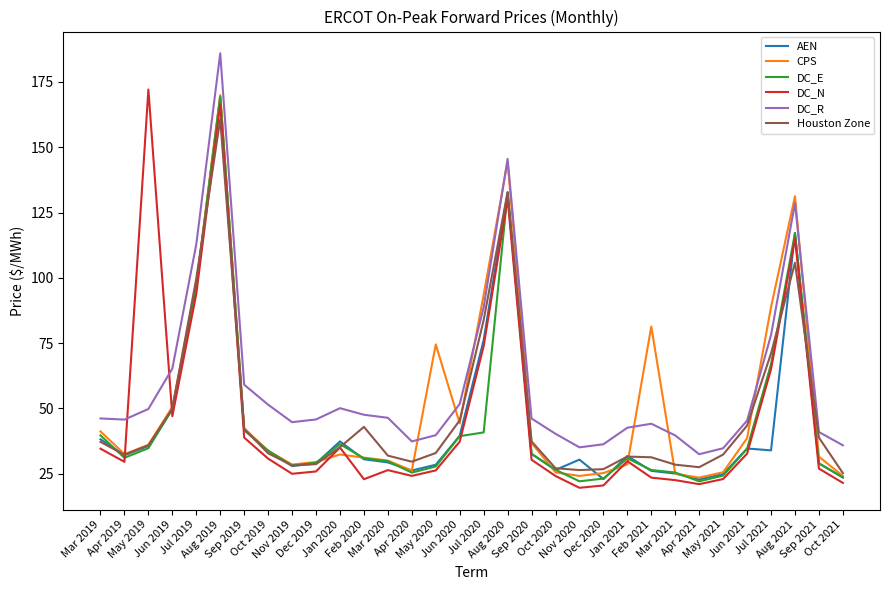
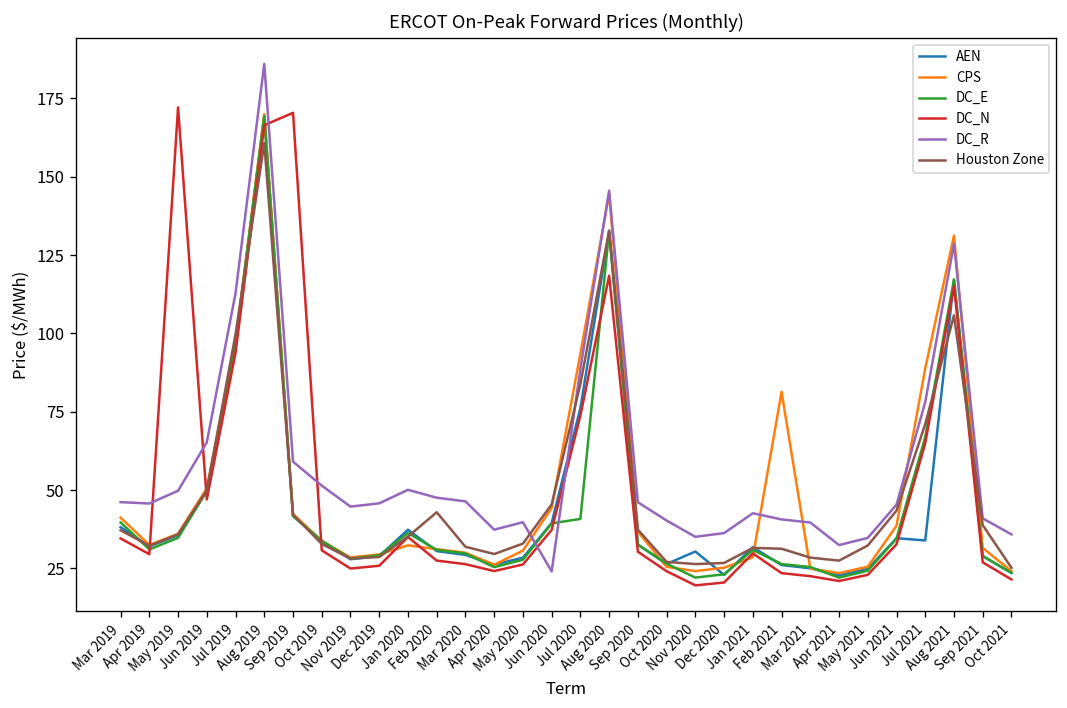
DC_N, Sep 2019: 39 -> 170
DC_N, Feb 2020: 23 -> 27
CPS, May 2020: 74 -> 31
DC_R, Jun 2020: 52 -> 24
DC_N, Aug 2020: 130 -> 118
DC_R, Feb 2021: 44 -> 41
